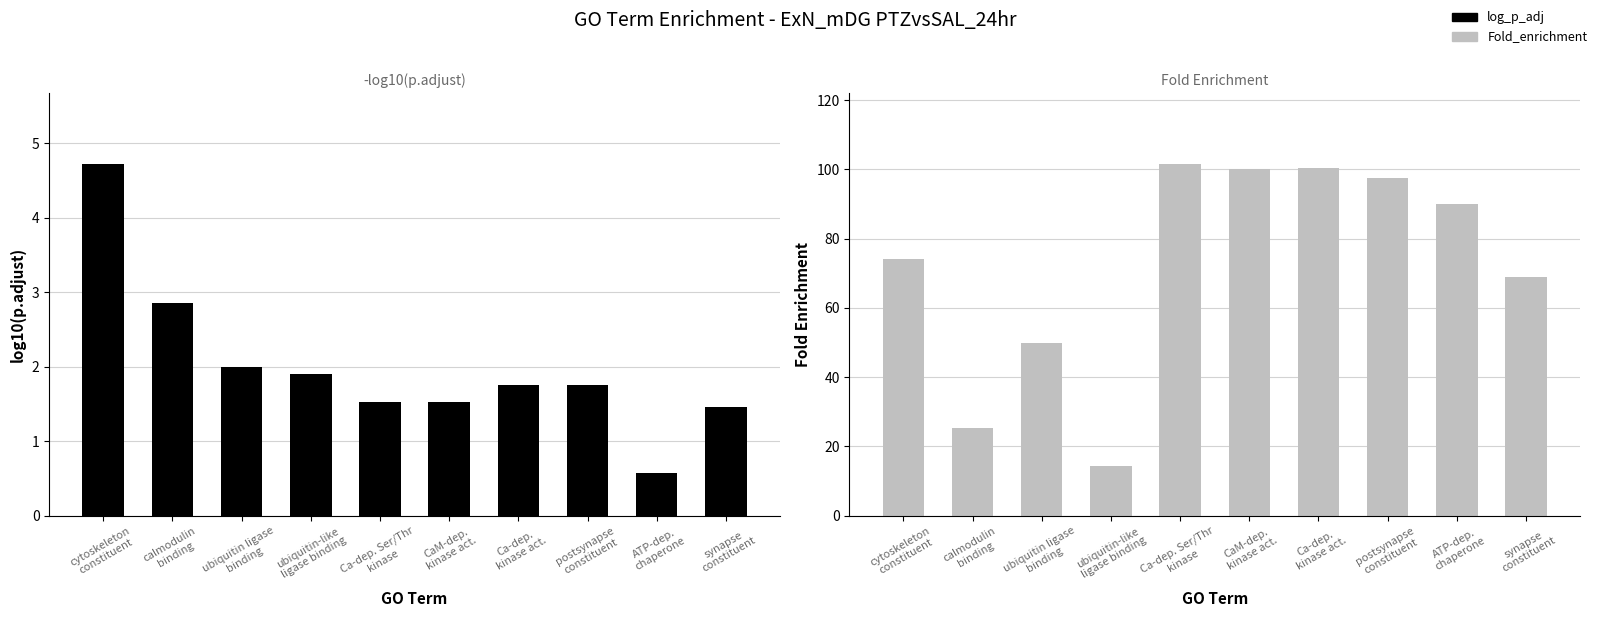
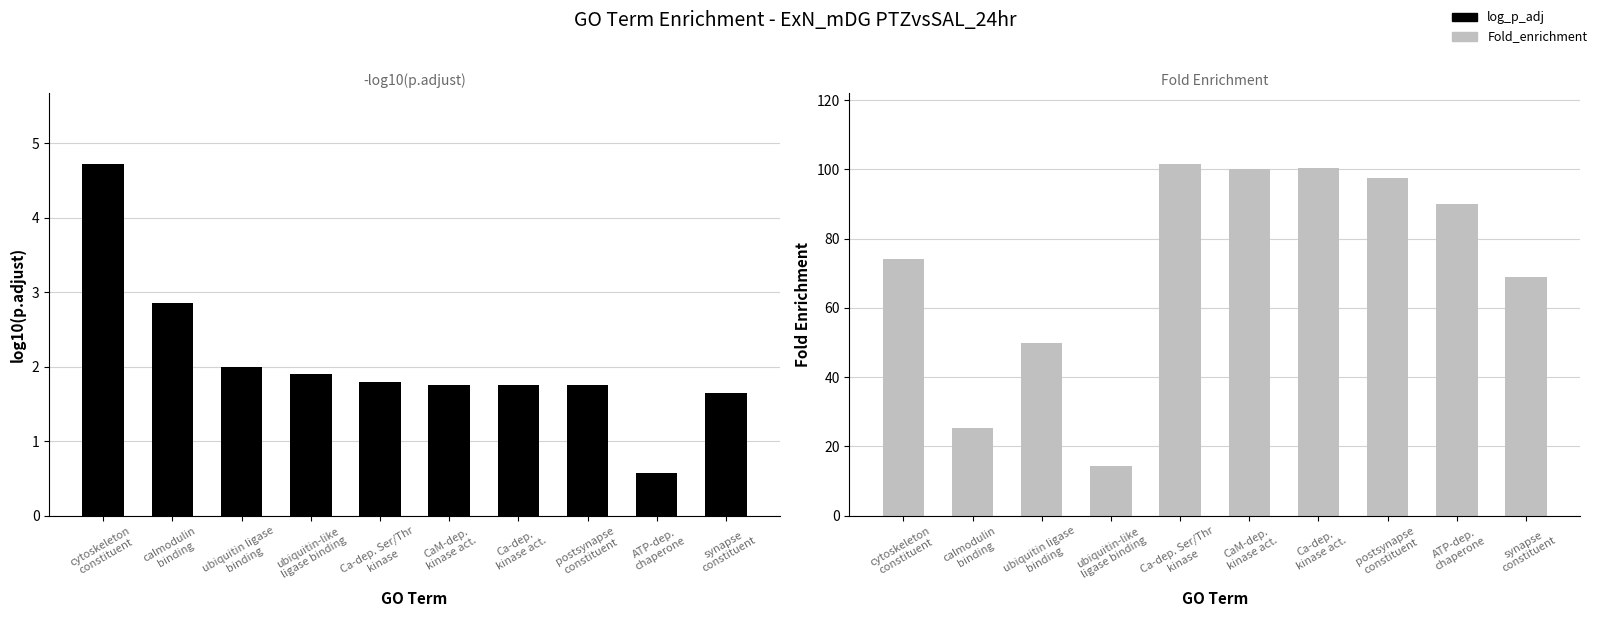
-log10(p.adjust), Ca-dep. Ser/Thr kinase: 1.5 -> 1.8
-log10(p.adjust), CaM-dep. kinase act.: 1.5 -> 1.8
-log10(p.adjust), synapse constituent: 1.5 -> 1.6
